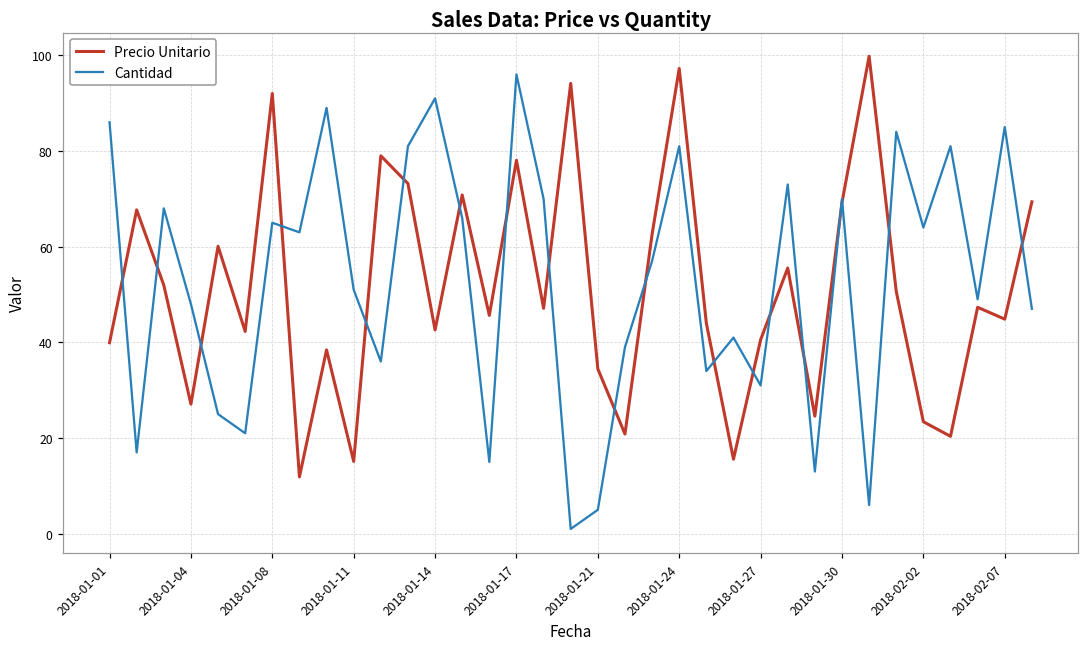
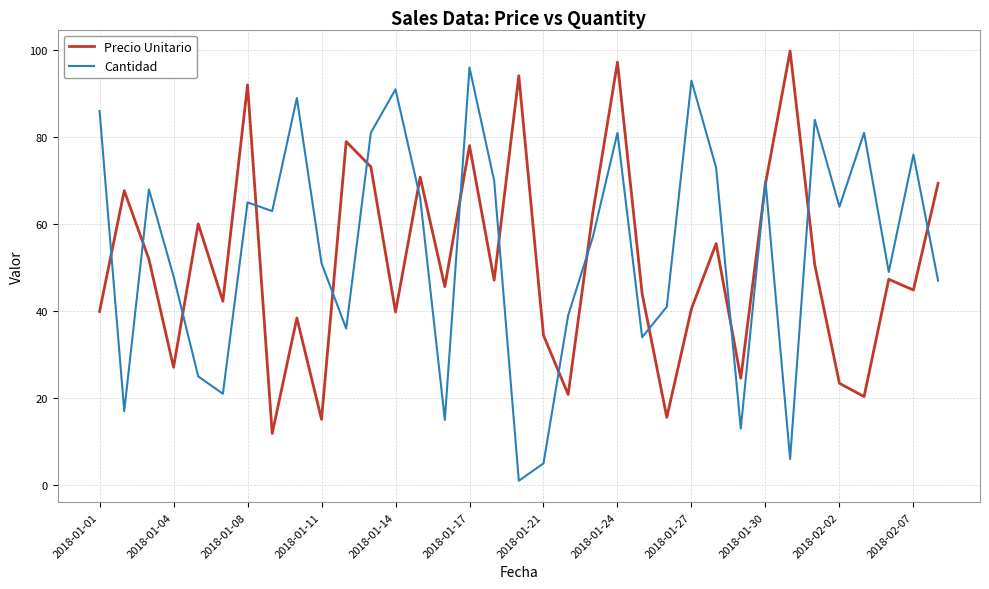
Precio Unitario, 2018-01-14: 43 -> 40
Cantidad, 2018-01-27: 31 -> 93
Cantidad, 2018-02-07: 85 -> 76
